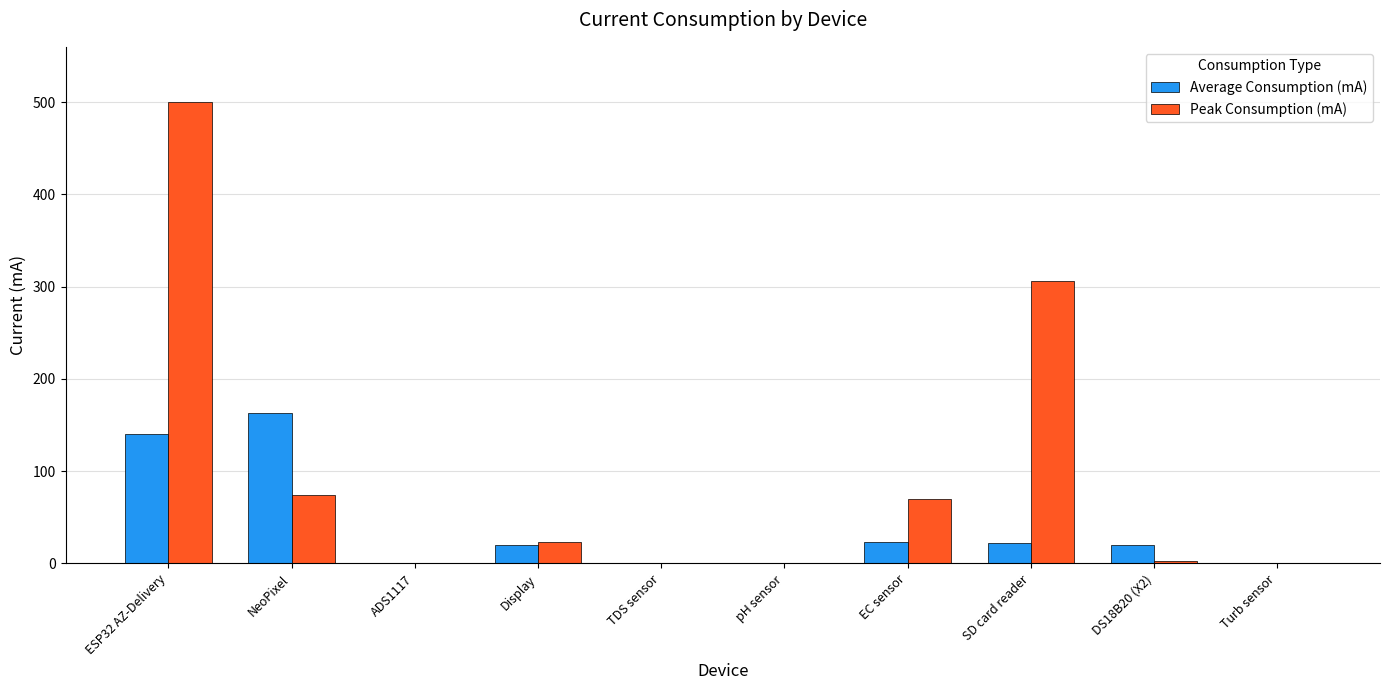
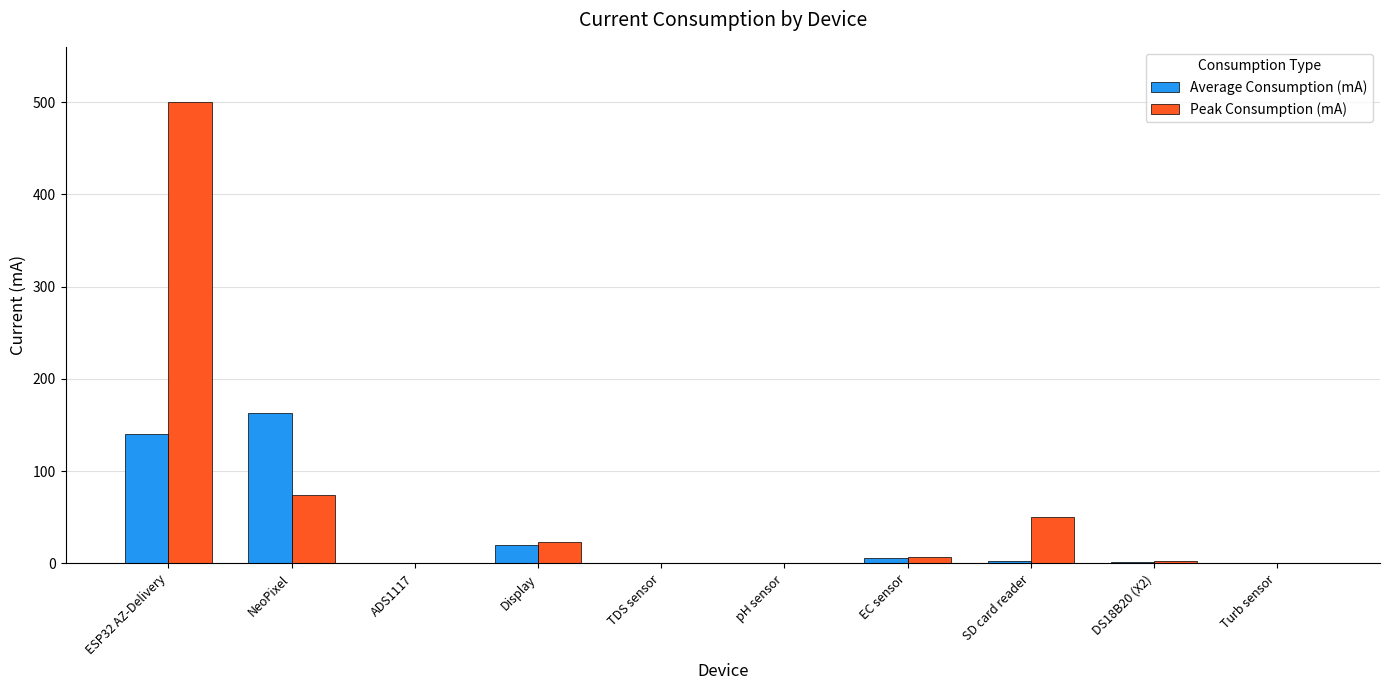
Average Consumption (mA), EC sensor: 20 -> 10
Peak Consumption (mA), EC sensor: 70 -> 10
Average Consumption (mA), SD card reader: 20 -> 0
Peak Consumption (mA), SD card reader: 310 -> 50
Average Consumption (mA), DS18B20 (X2): 20 -> 0
